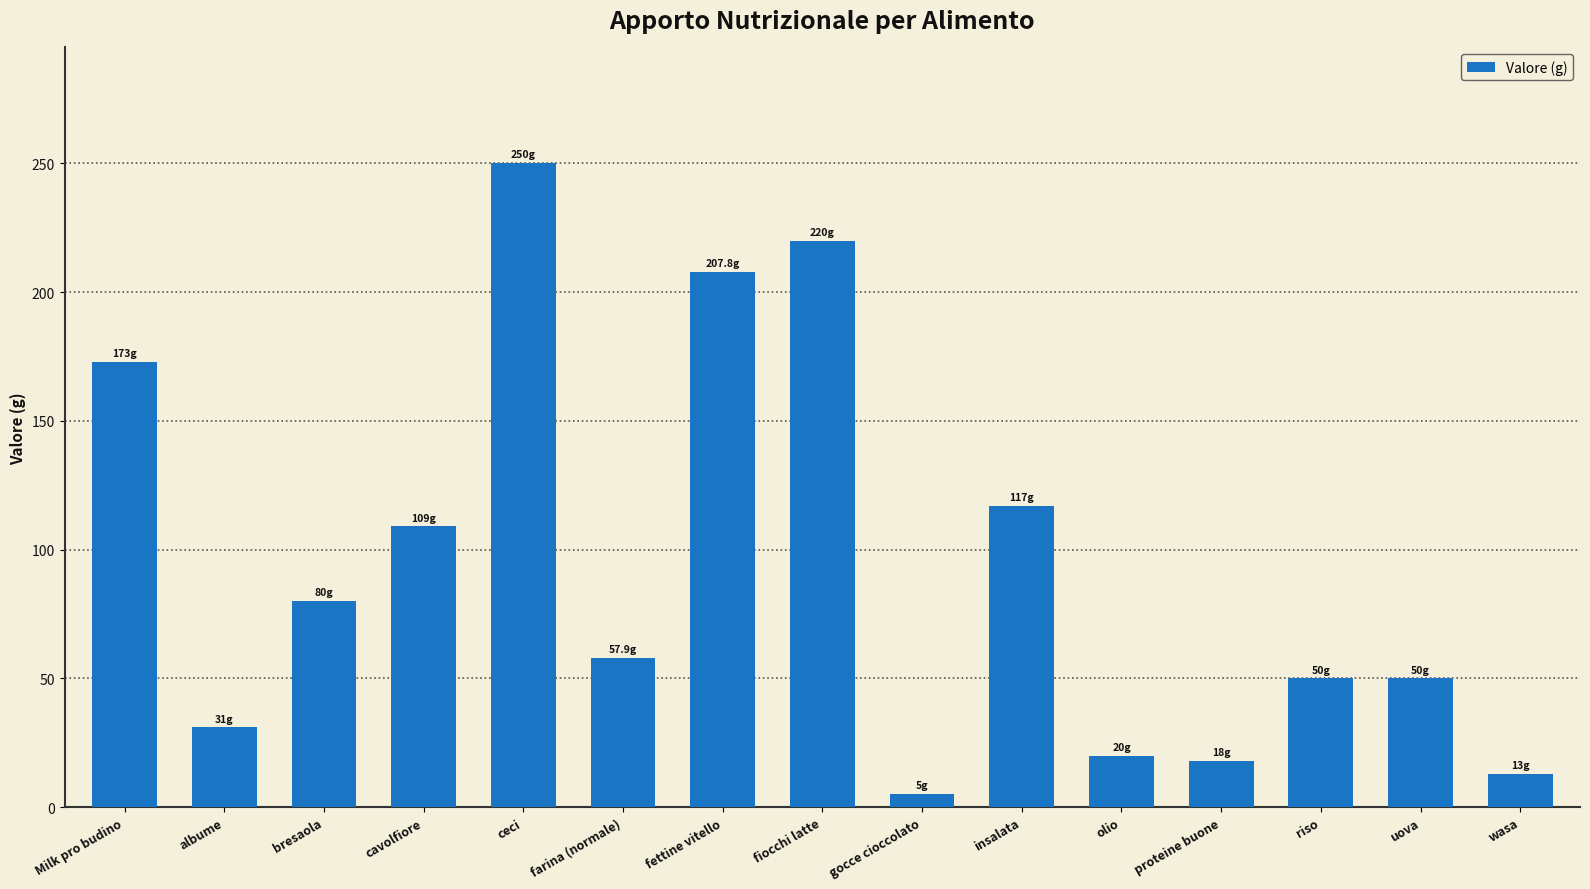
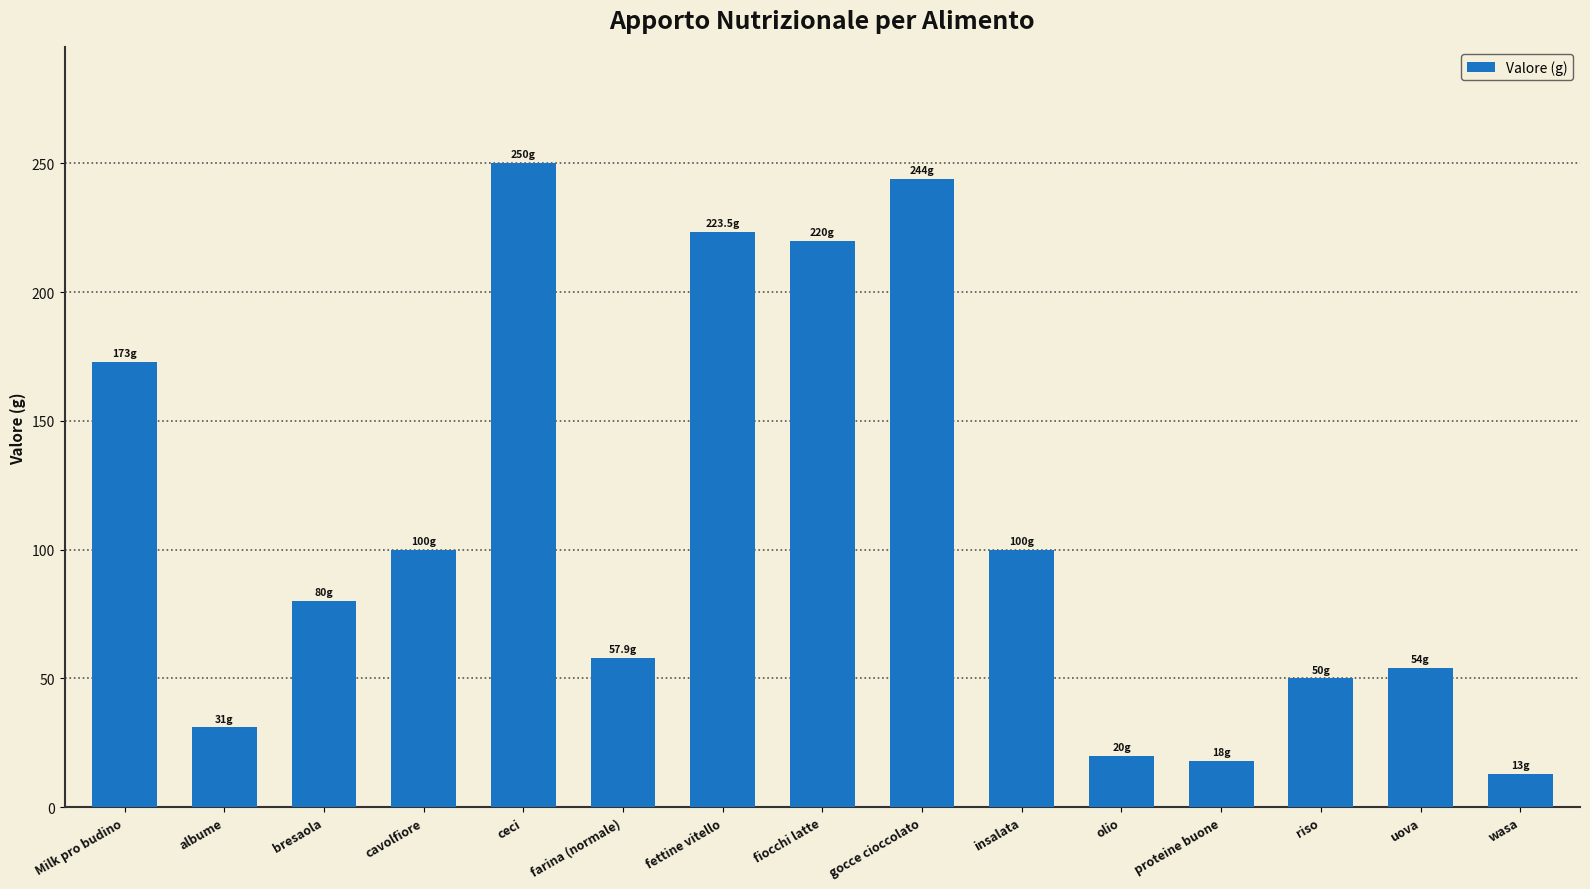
cavolfiore: 109g -> 100g
fettine vitello: 207.8g -> 223.5g
gocce cioccolato: 5g -> 244g
insalata: 117g -> 100g
uova: 50g -> 54g
